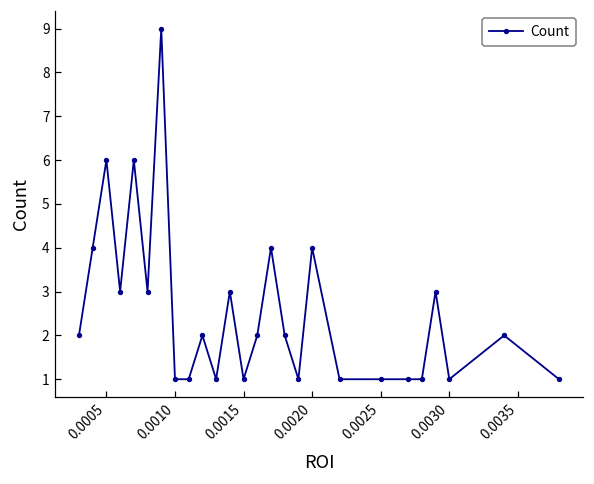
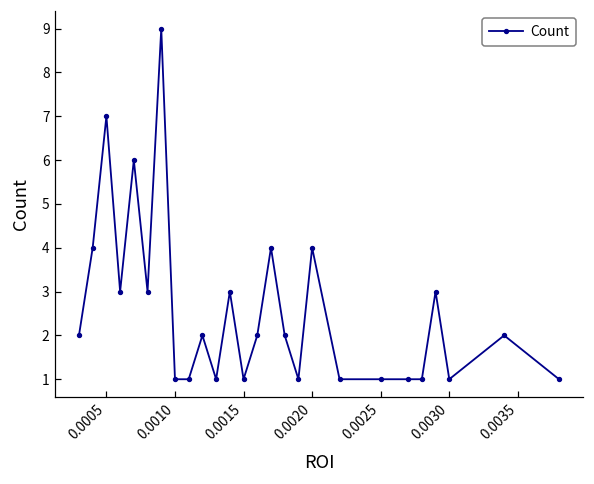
0.0005: 6 -> 7
